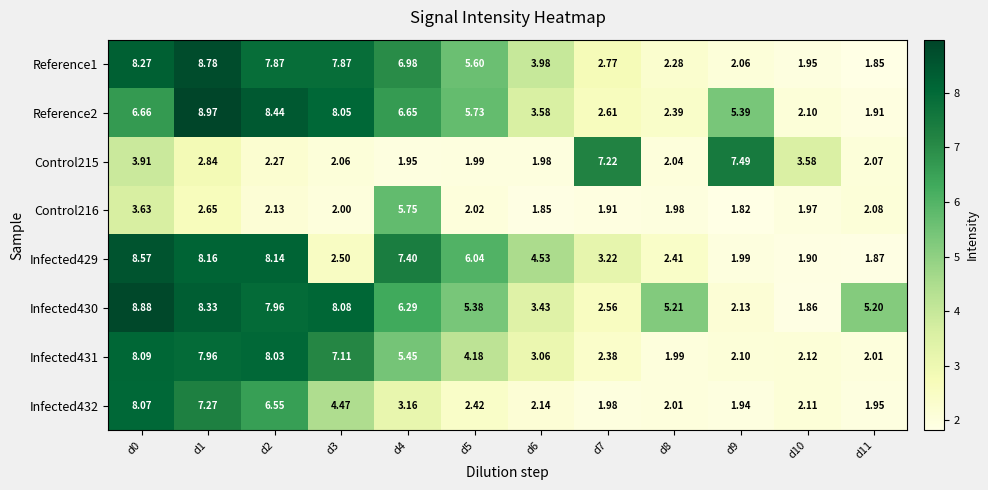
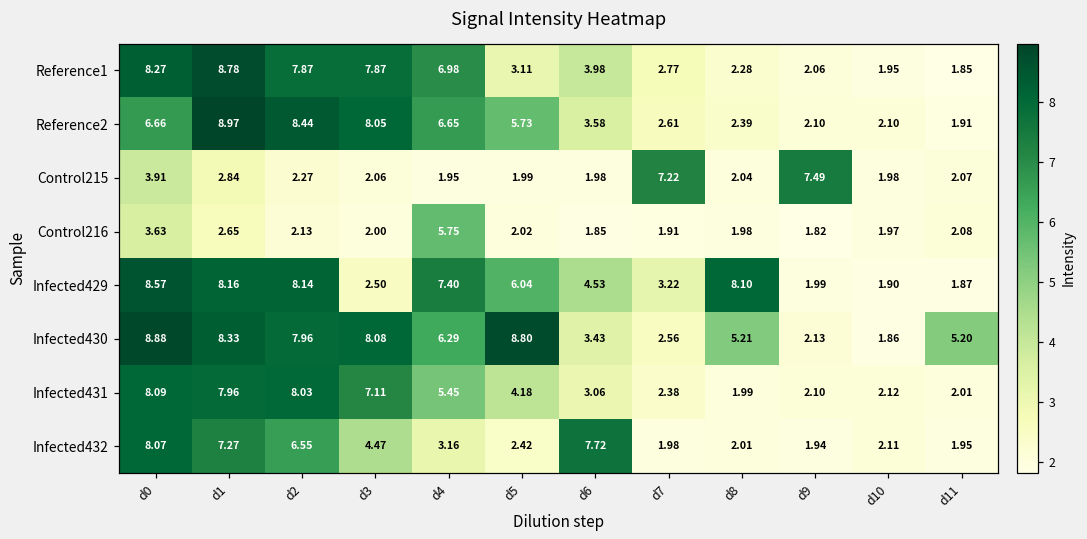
Reference1, d5: 5.60 -> 3.11
Reference2, d9: 5.39 -> 2.10
Control215, d10: 3.58 -> 1.98
Infected429, d8: 2.41 -> 8.10
Infected430, d5: 5.38 -> 8.80
Infected432, d6: 2.14 -> 7.72
